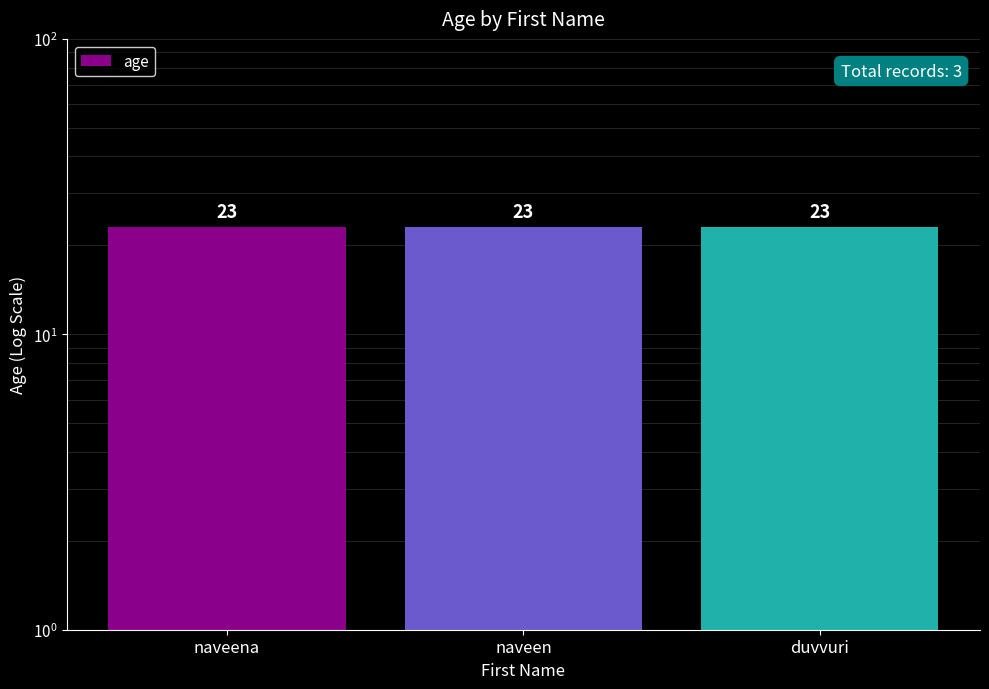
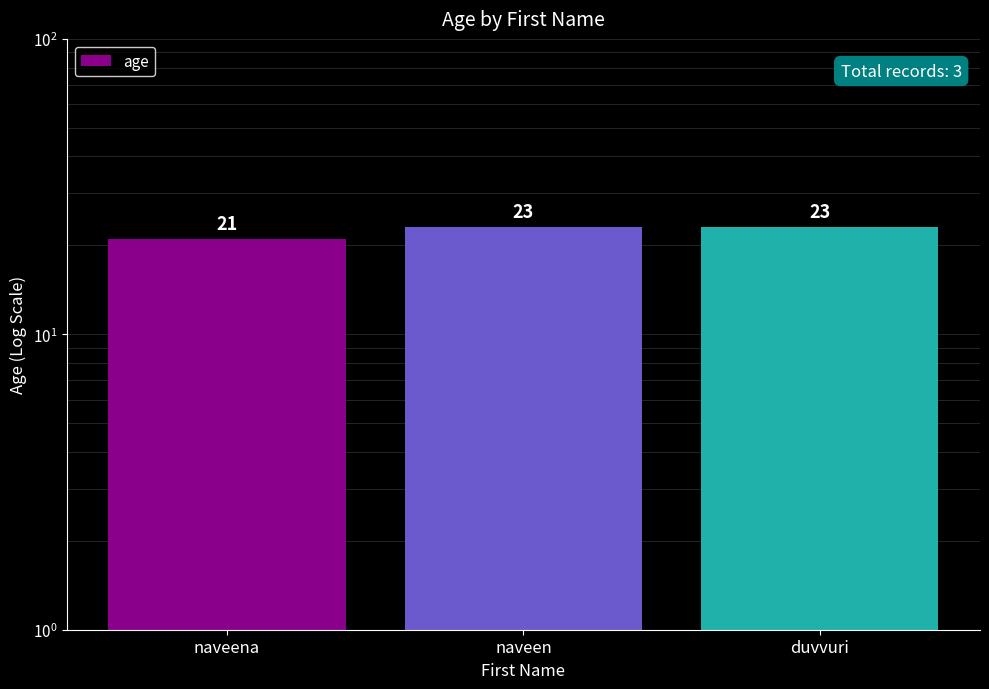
naveena: 23 -> 21
